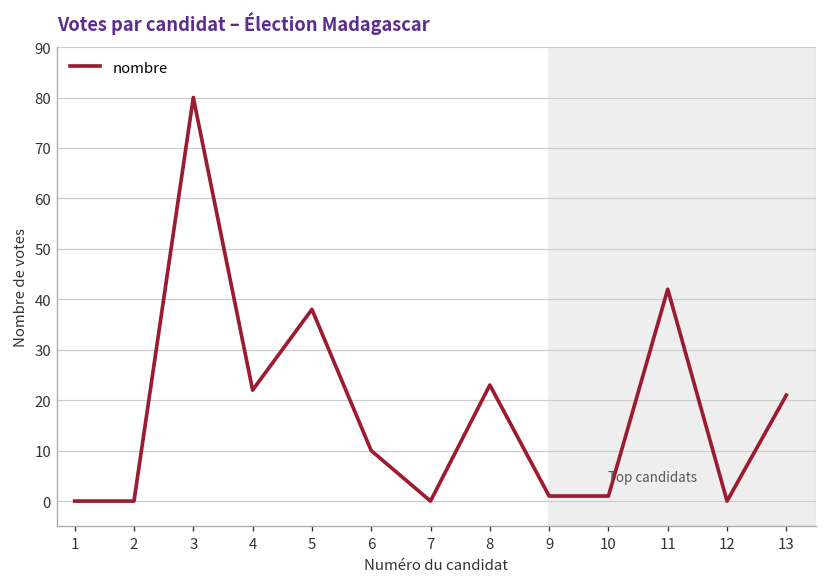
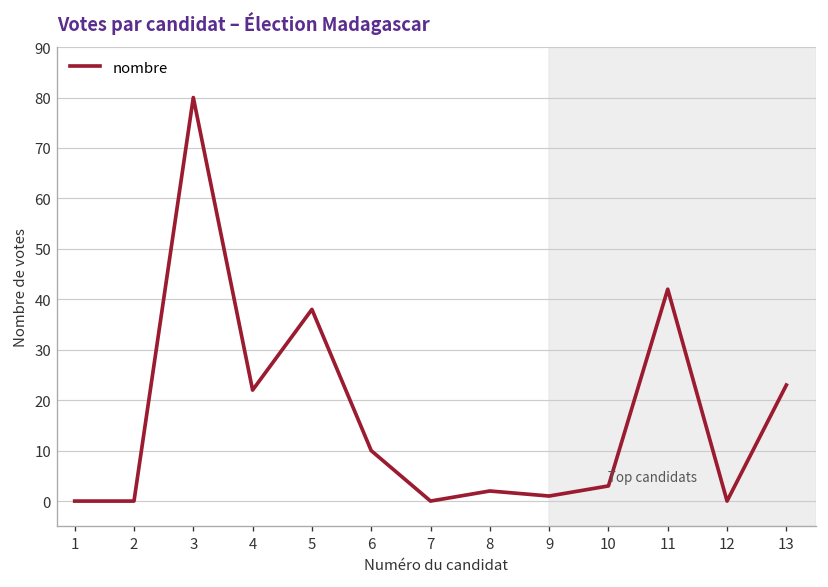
8: 23 -> 2
10: 1 -> 3
13: 21 -> 23
